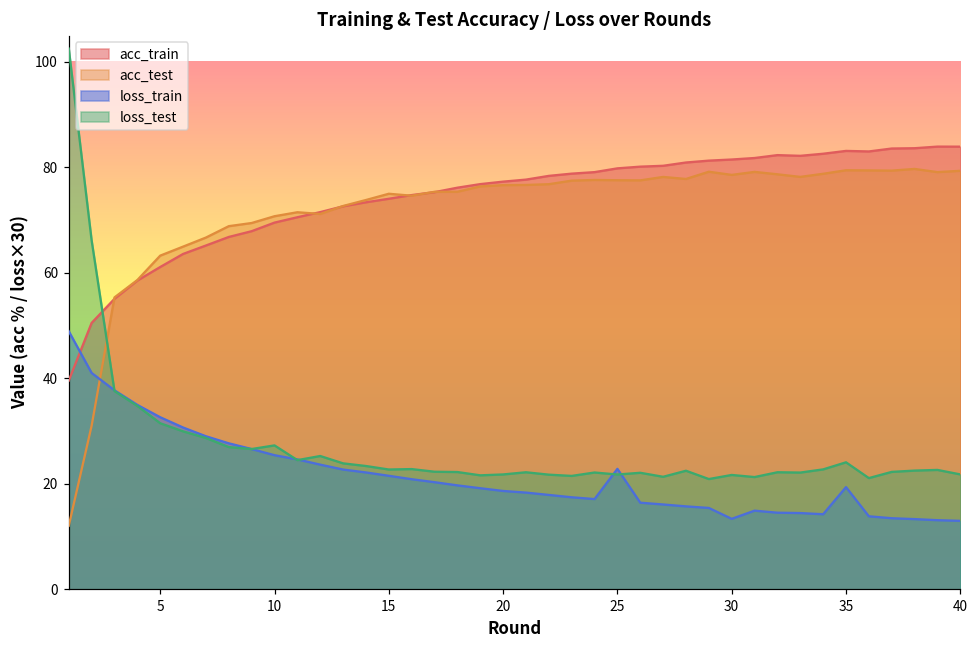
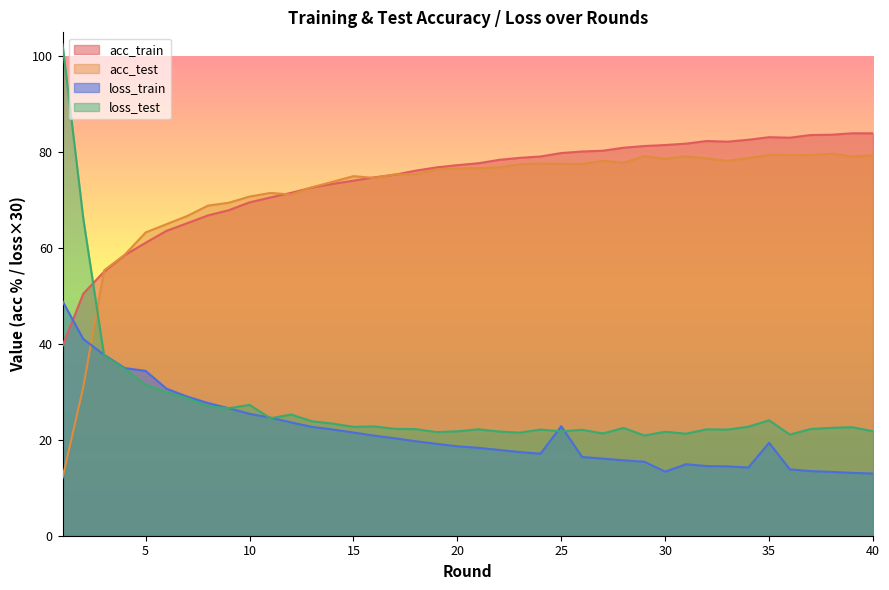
loss_train, 5: 33 -> 34
